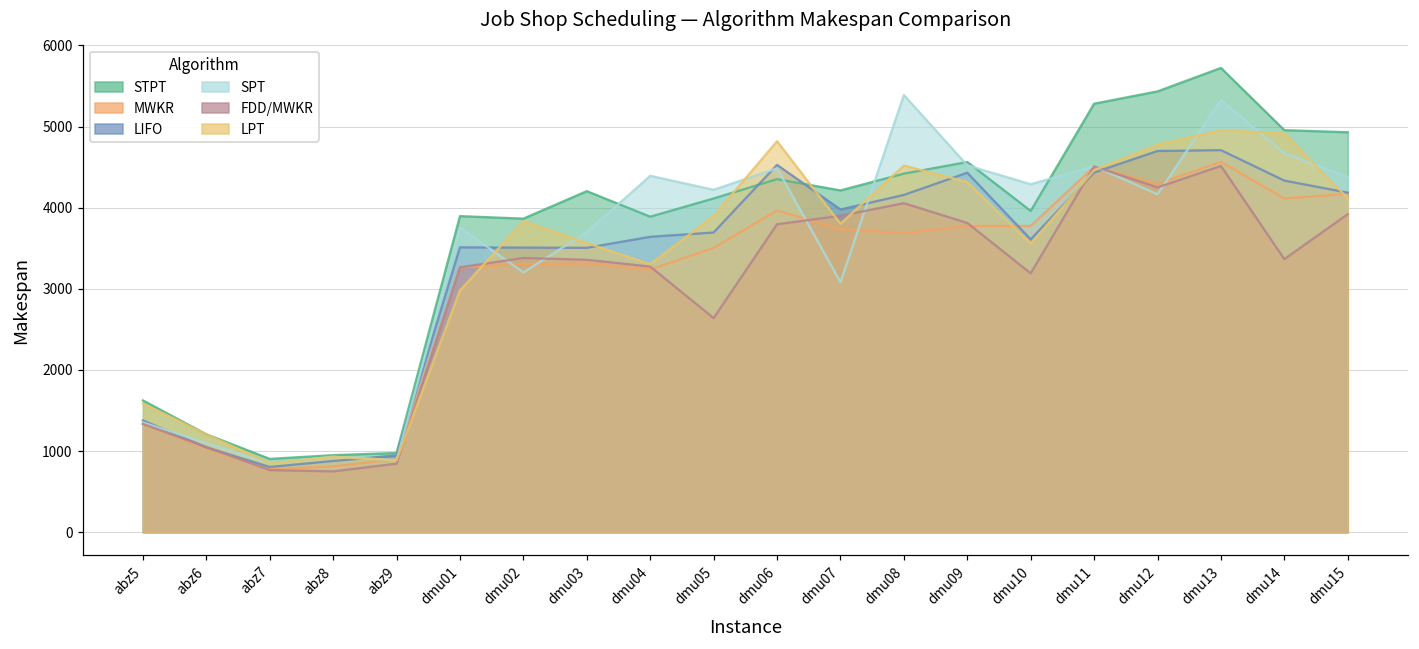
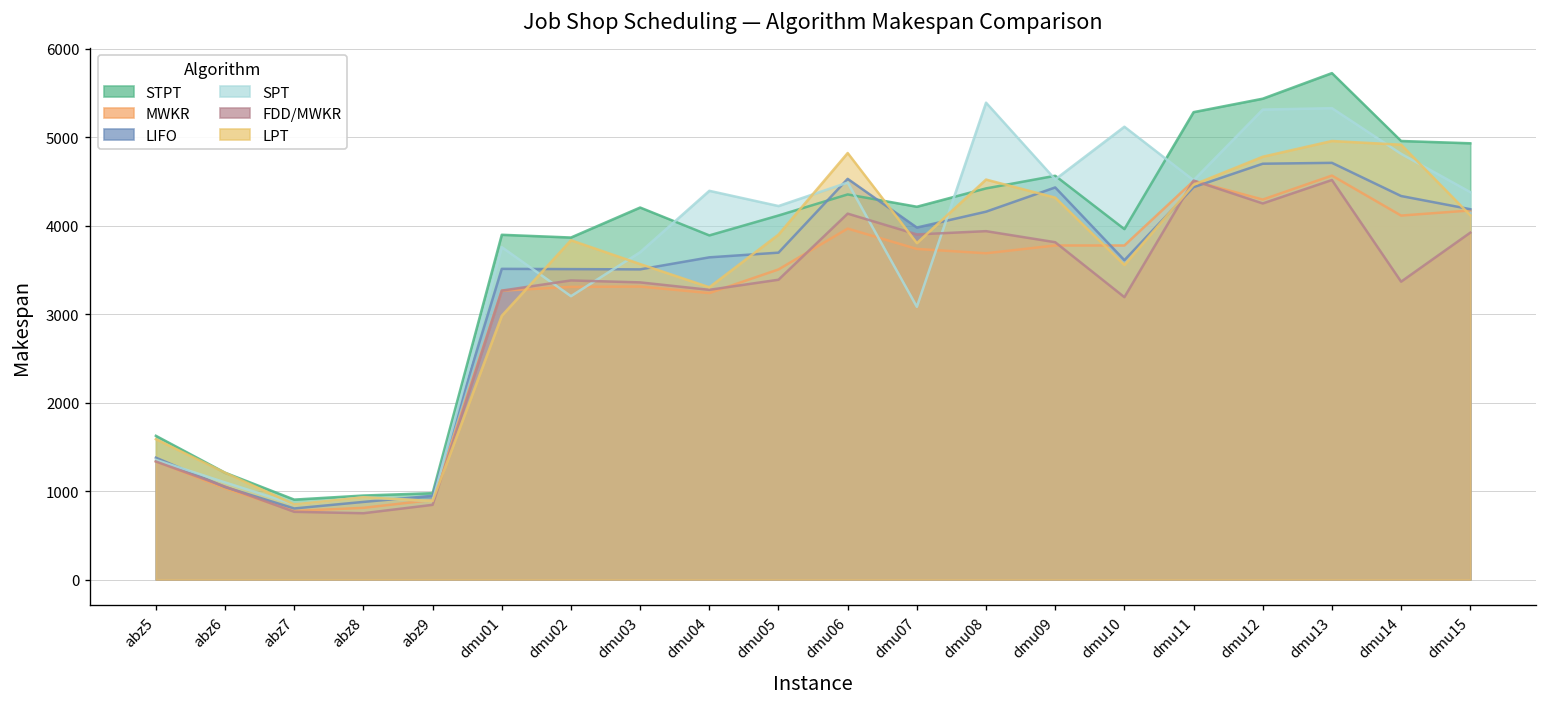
FDD/MWKR, dmu05: 2600 -> 3400
FDD/MWKR, dmu06: 3800 -> 4100
FDD/MWKR, dmu08: 4100 -> 3900
SPT, dmu10: 4300 -> 5100
SPT, dmu12: 4200 -> 5300
SPT, dmu14: 4700 -> 4800
